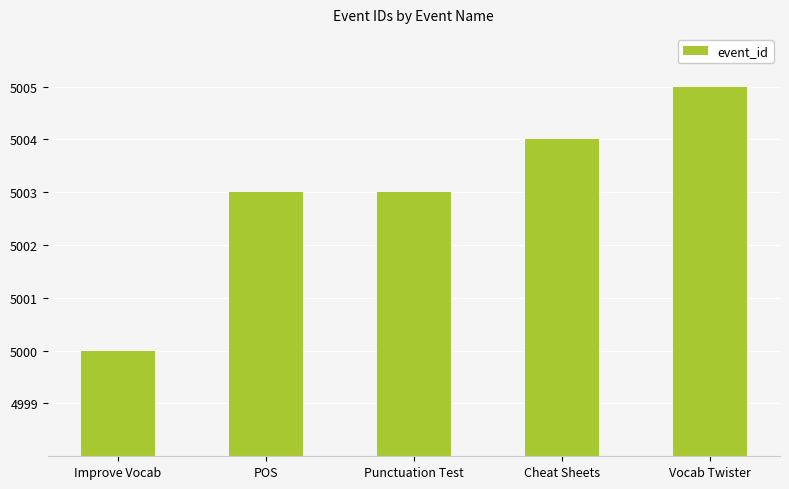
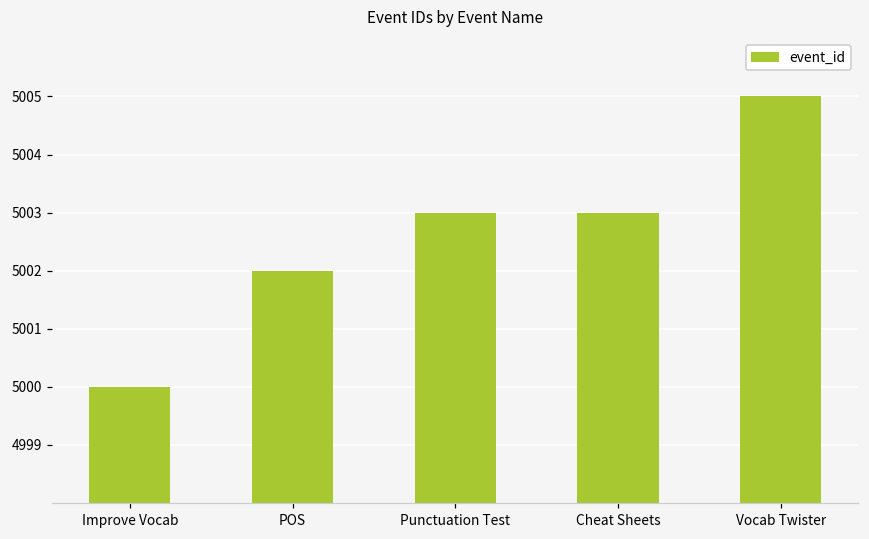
POS: 5003 -> 5002
Cheat Sheets: 5004 -> 5003
